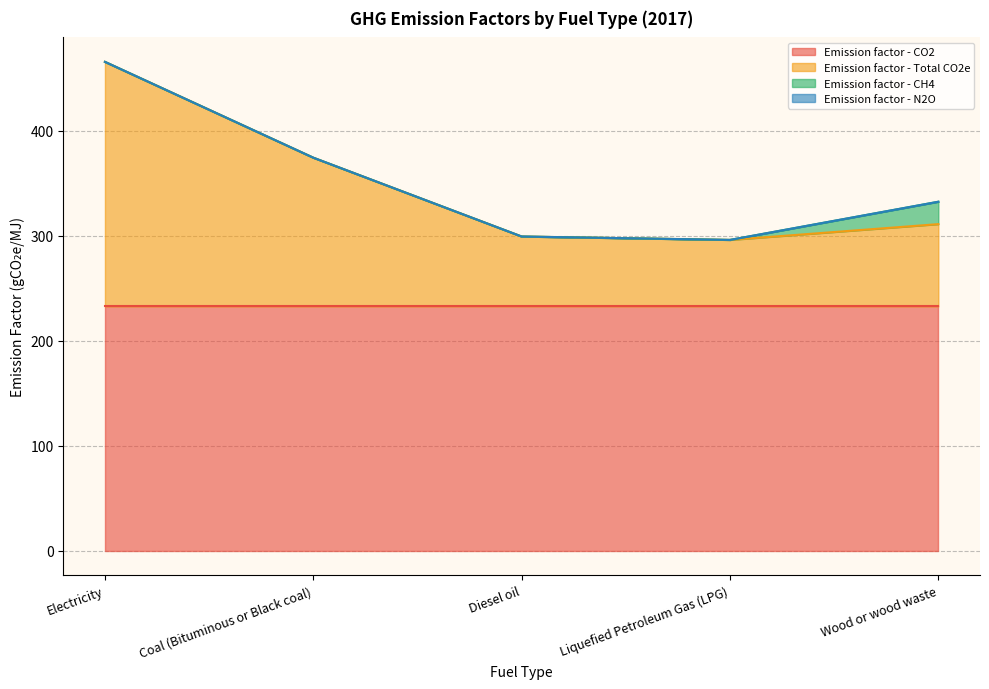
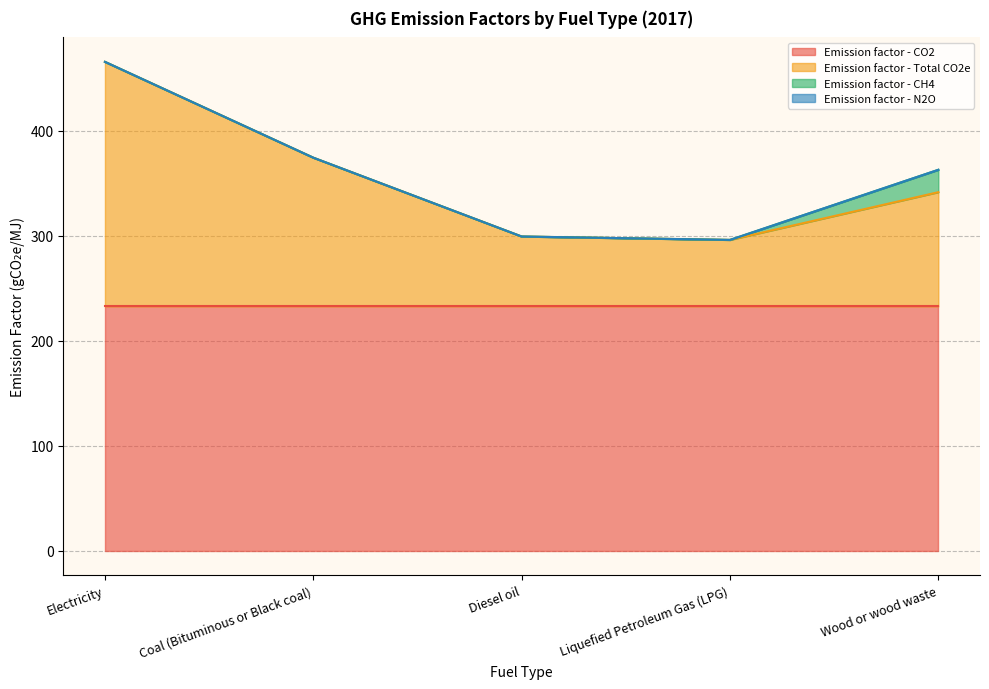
Emission factor - Total CO2e, Wood or wood waste: 311 -> 341
